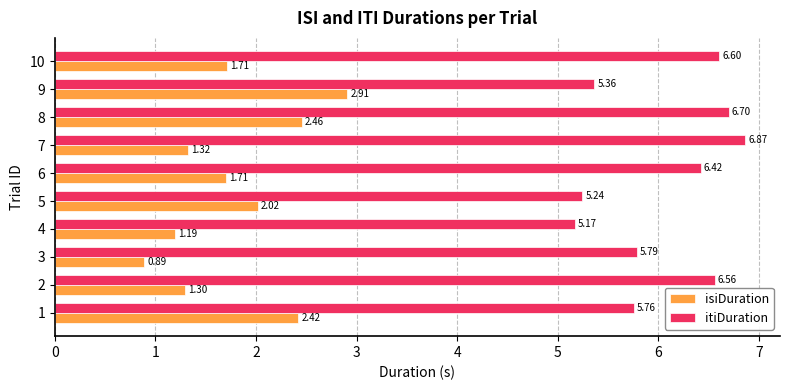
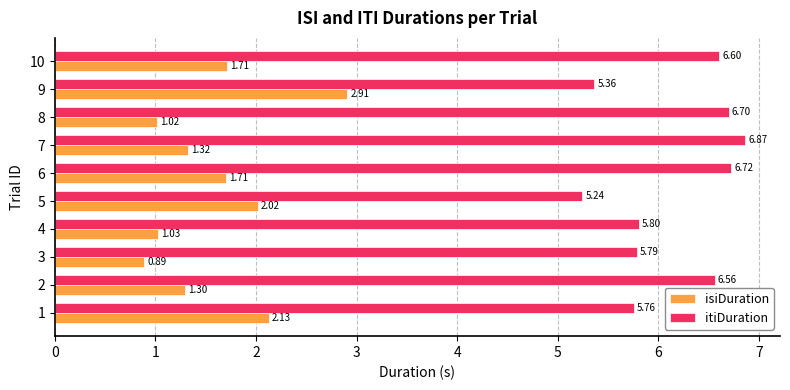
isiDuration, 8: 2.46 -> 1.02
itiDuration, 6: 6.42 -> 6.72
itiDuration, 4: 5.17 -> 5.80
isiDuration, 4: 1.19 -> 1.03
isiDuration, 1: 2.42 -> 2.13
